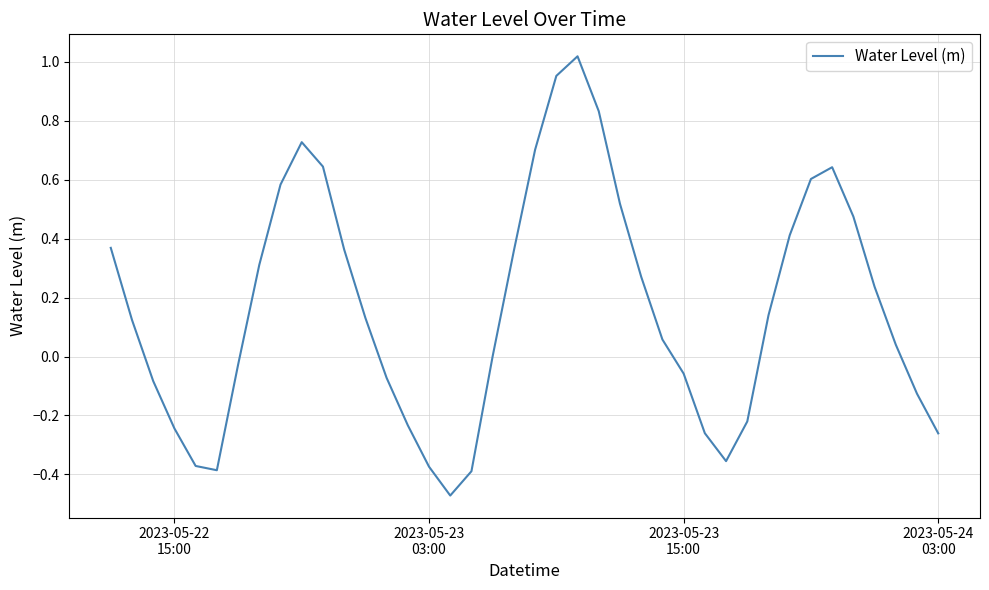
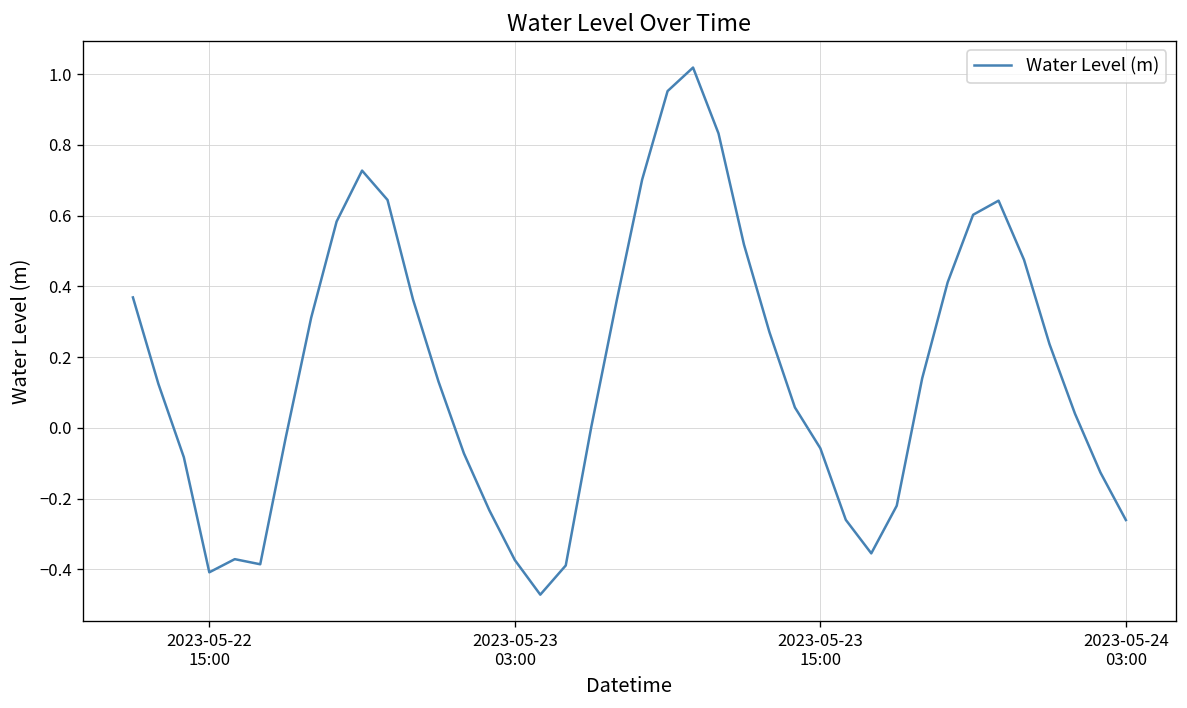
2023-05-22 15:00: -0.24 -> -0.41
